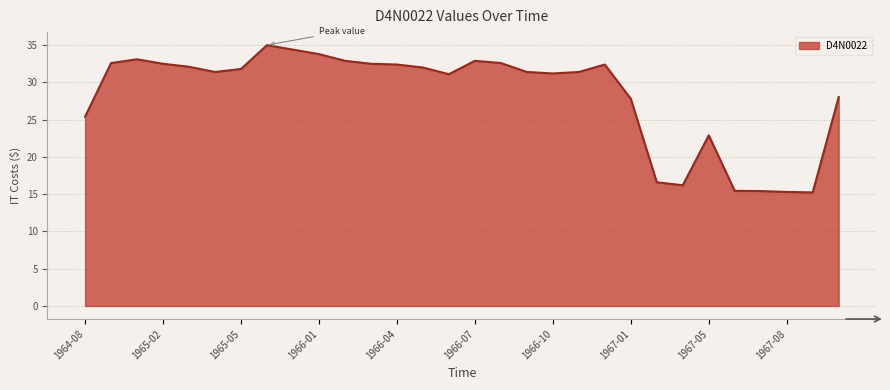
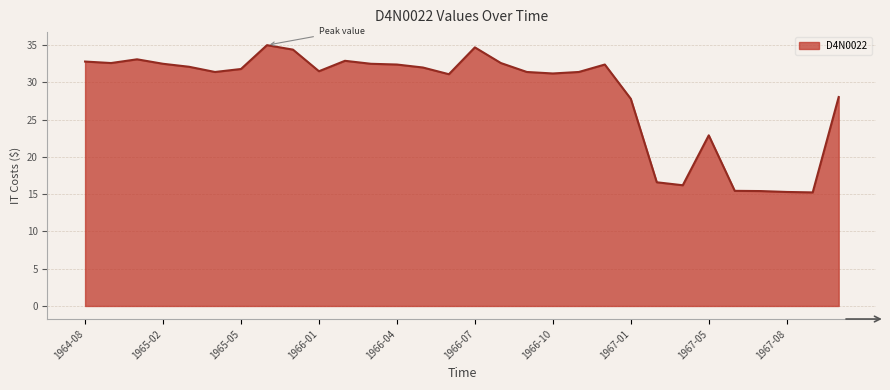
1964-08: 25 -> 33
1966-01: 34 -> 32
1966-07: 33 -> 35
